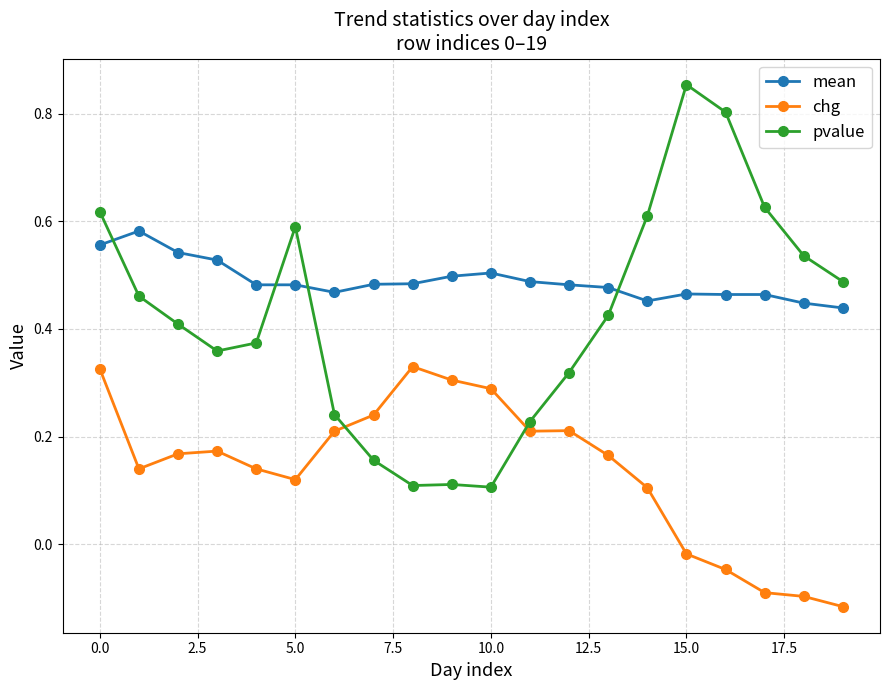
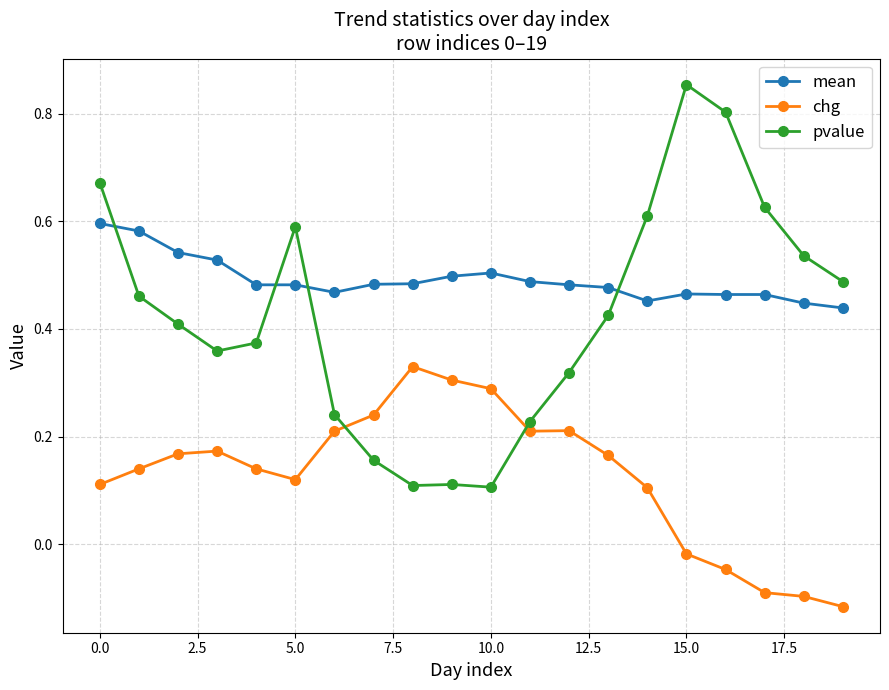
mean, 0.0: 0.56 -> 0.60
chg, 0.0: 0.33 -> 0.11
pvalue, 0.0: 0.62 -> 0.67
